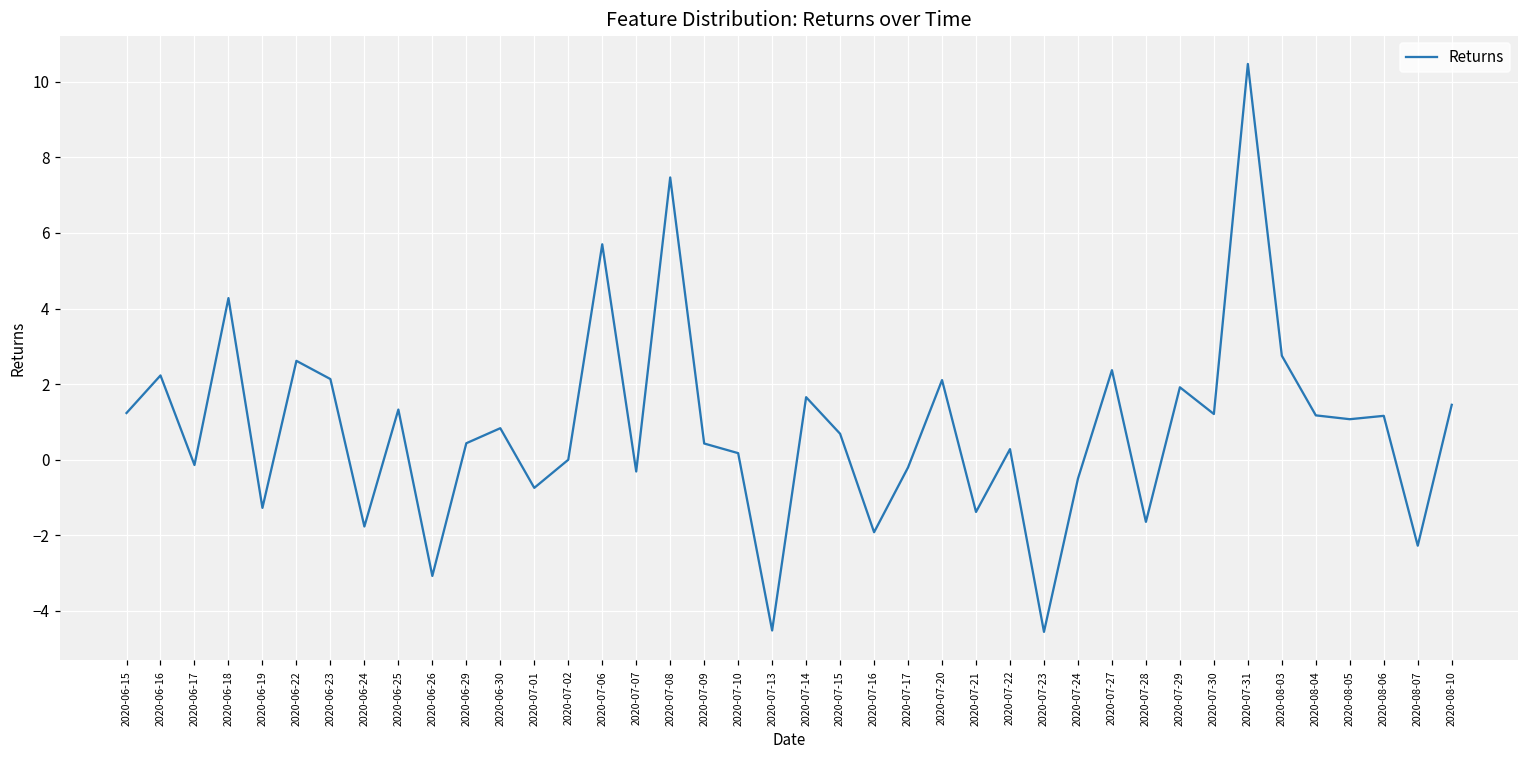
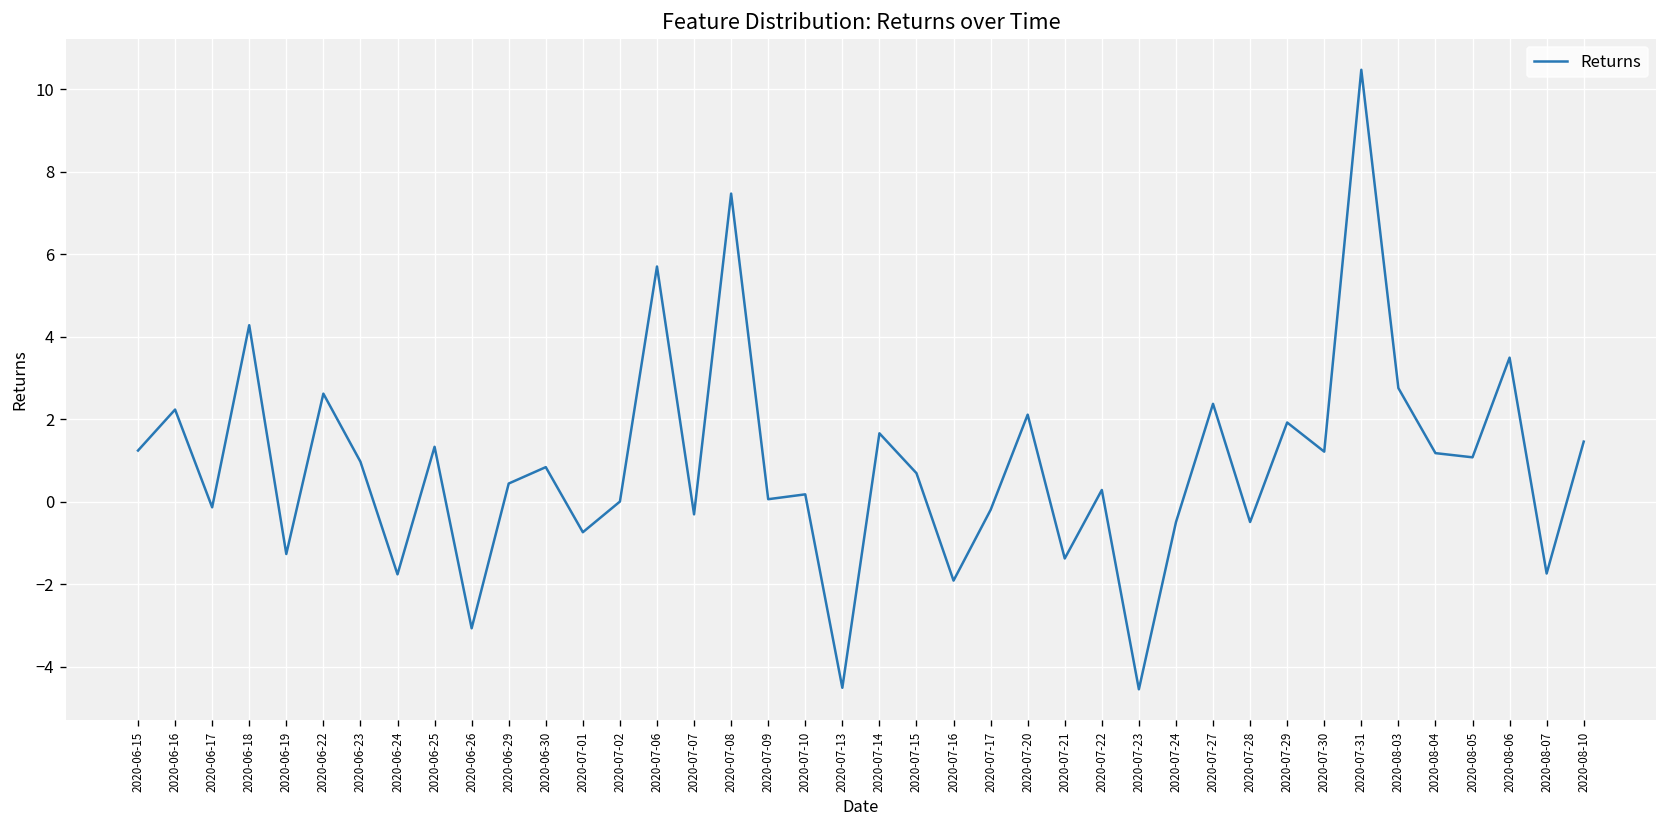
2020-06-23: 2.1 -> 1.0
2020-07-09: 0.4 -> 0.1
2020-07-28: -1.6 -> -0.5
2020-08-06: 1.2 -> 3.5
2020-08-07: -2.3 -> -1.7
